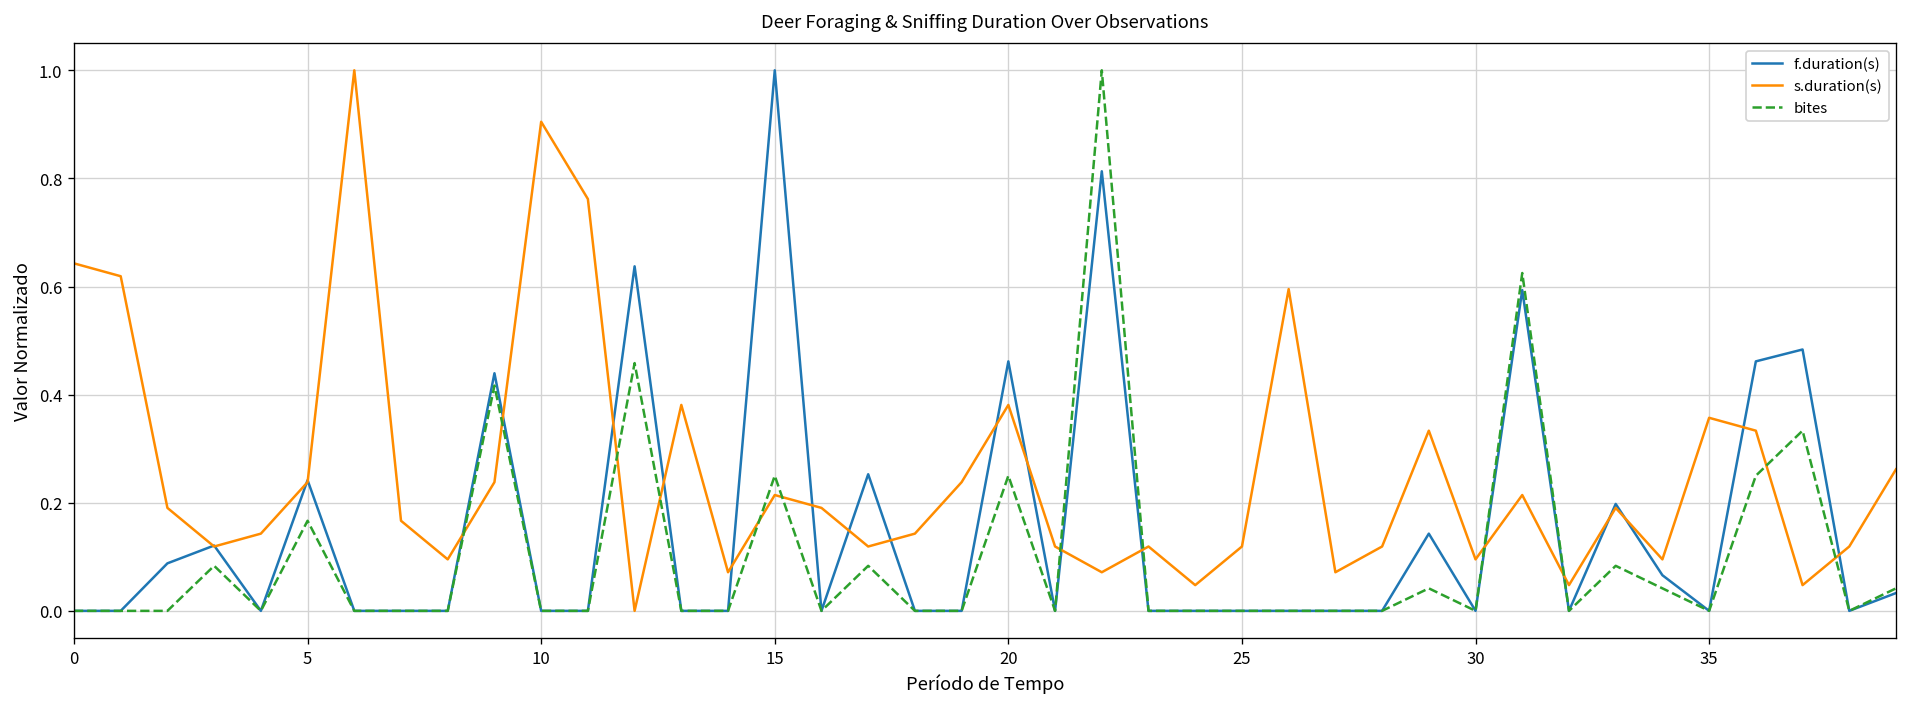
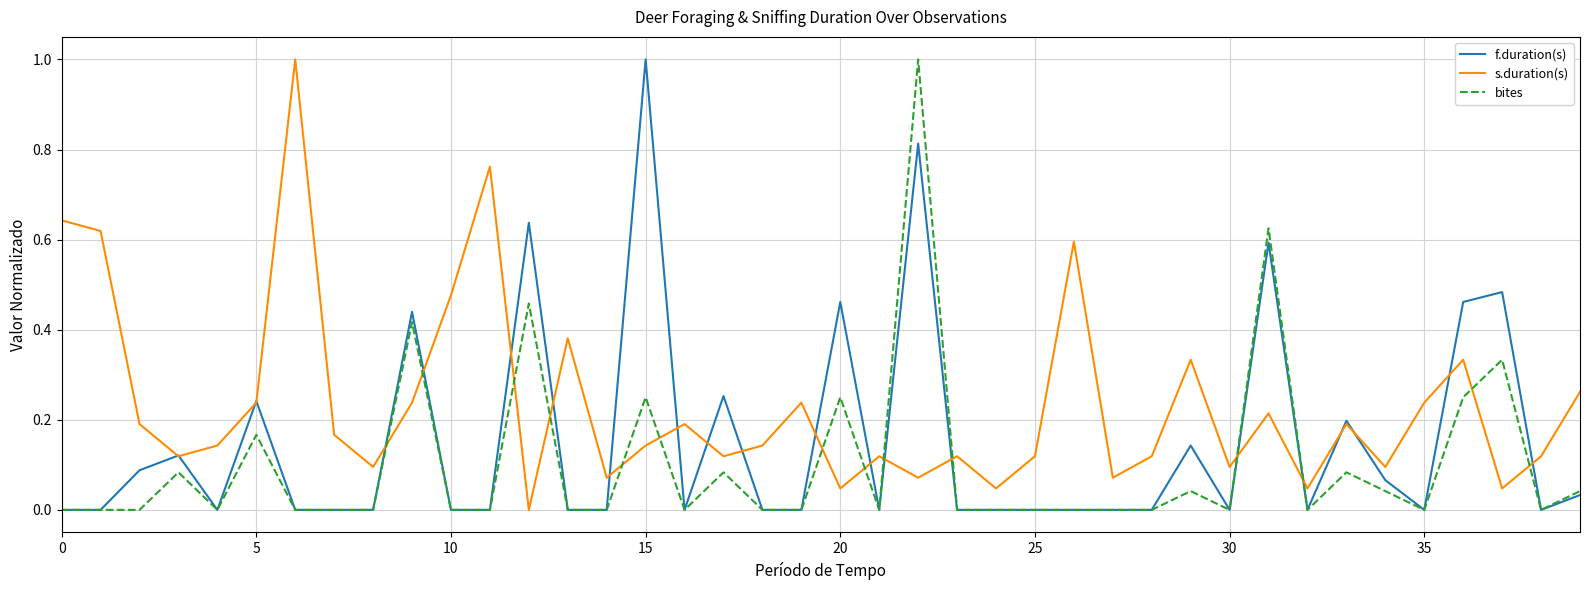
s.duration(s), 10: 0.90 -> 0.48
s.duration(s), 15: 0.21 -> 0.14
s.duration(s), 20: 0.38 -> 0.05
s.duration(s), 35: 0.36 -> 0.24
